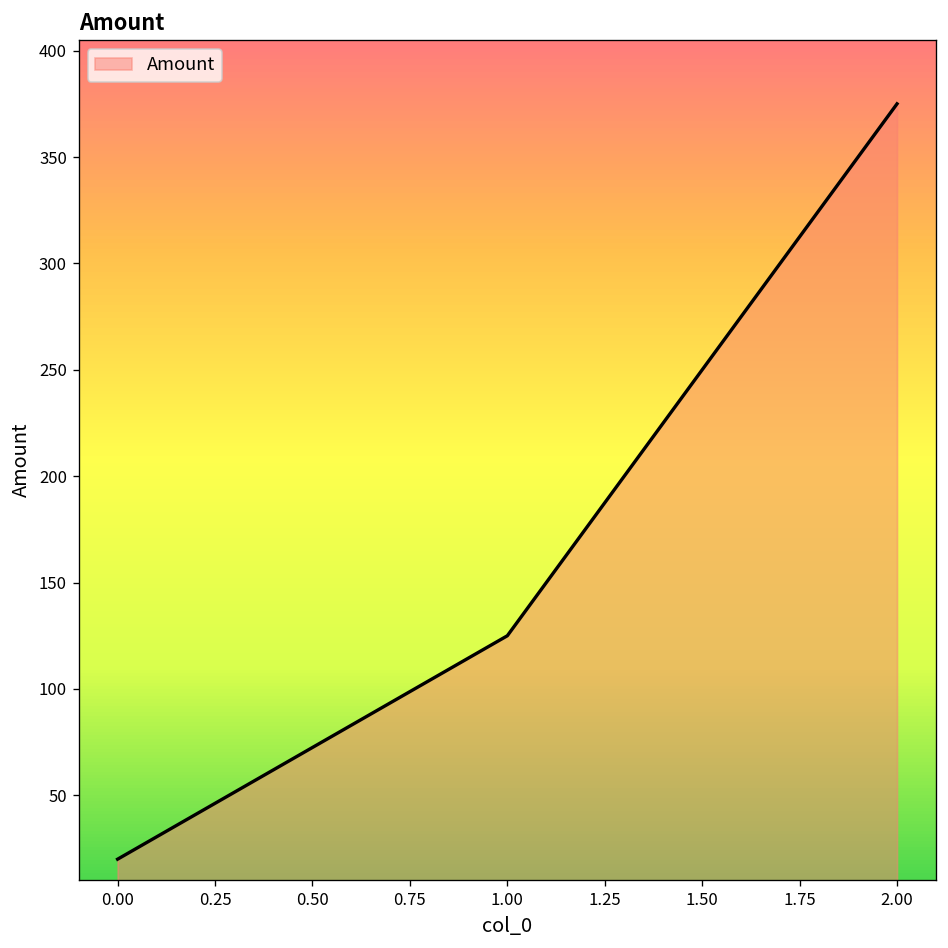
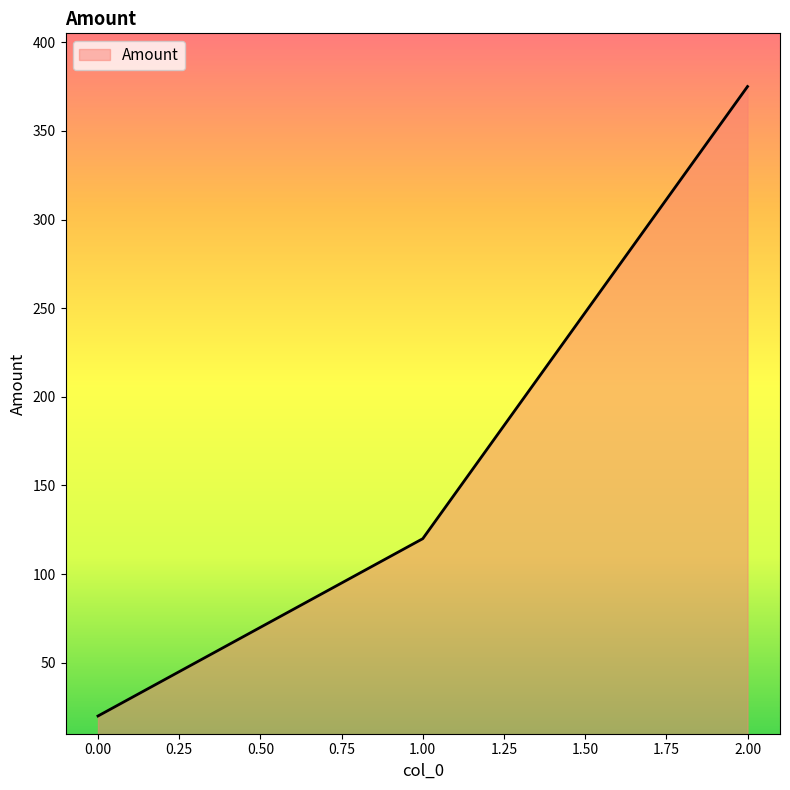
1.00: 125 -> 120
